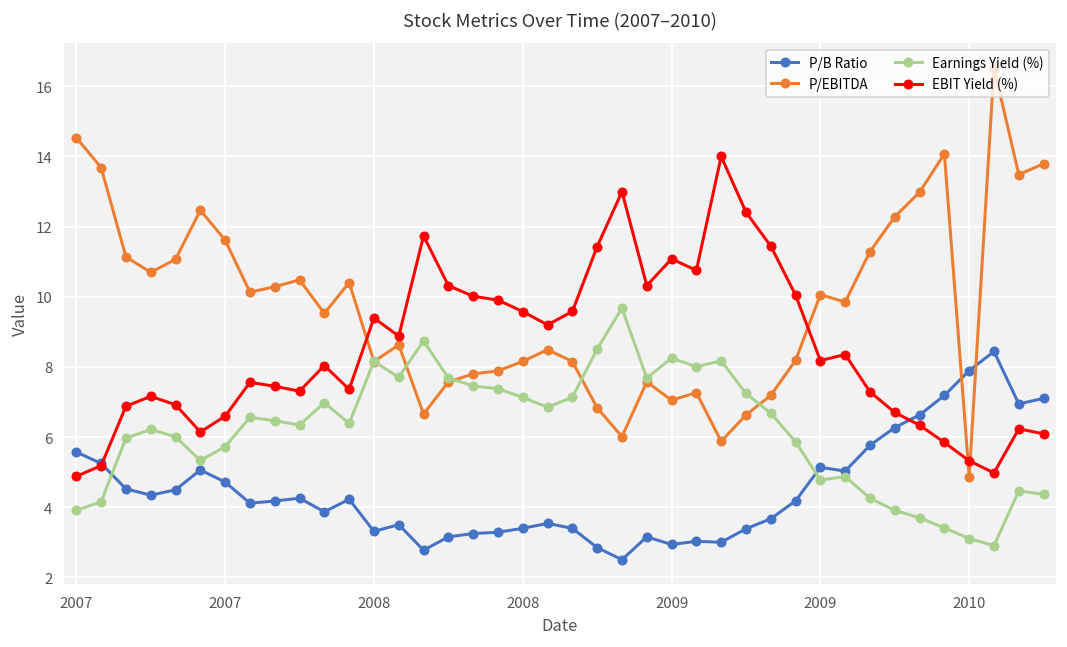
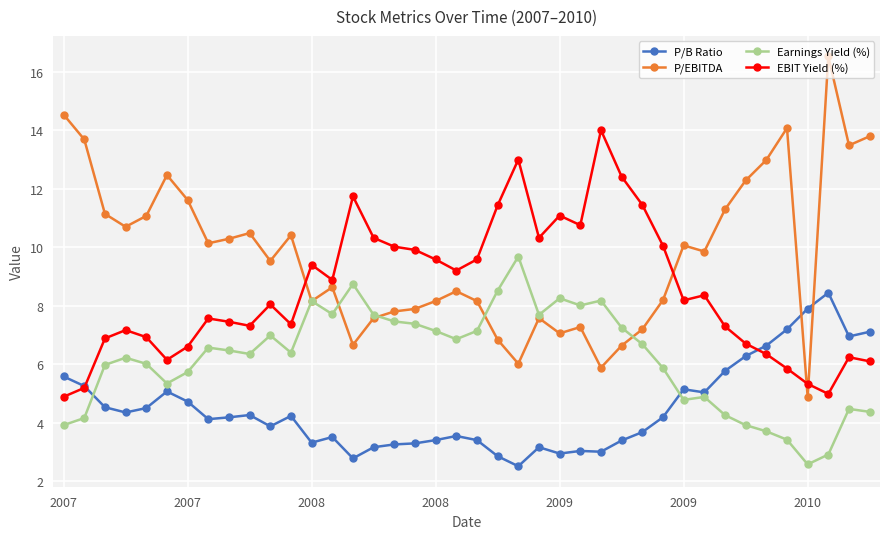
Earnings Yield (%), 2010: 3.1 -> 2.6
